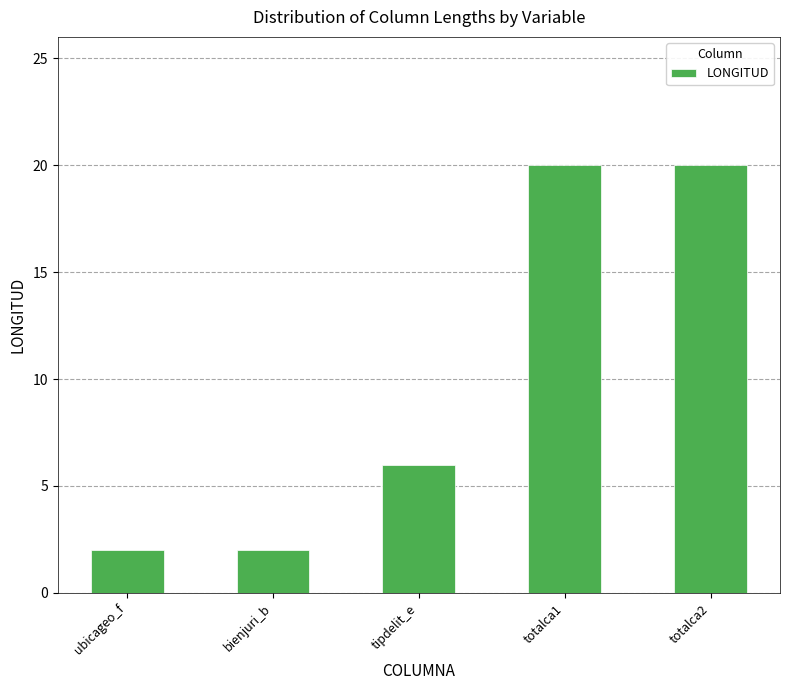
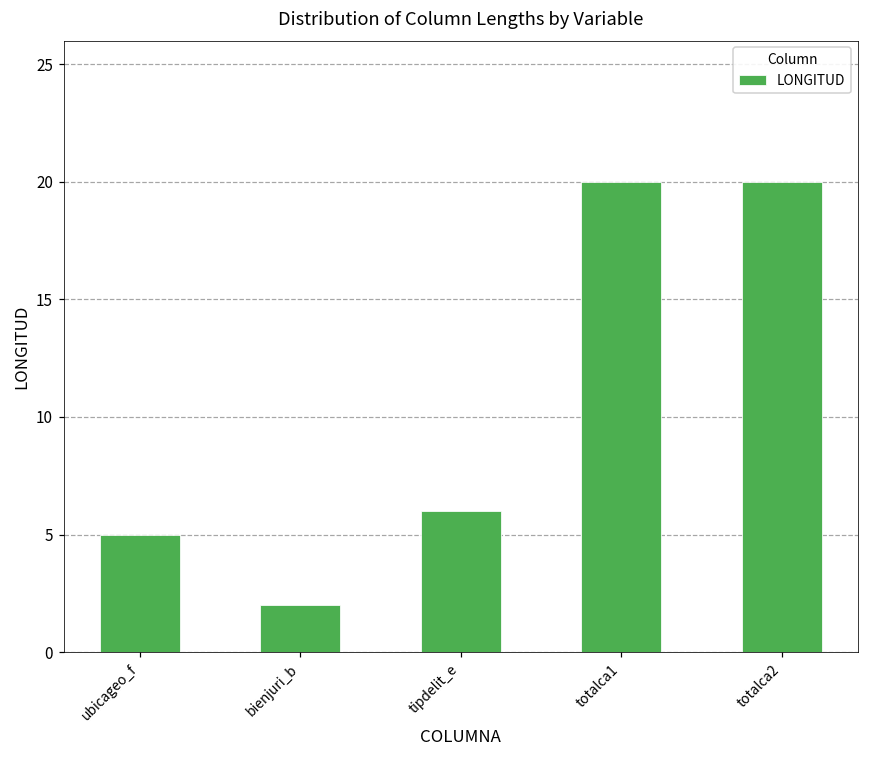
ubicageo_f: 2 -> 5
